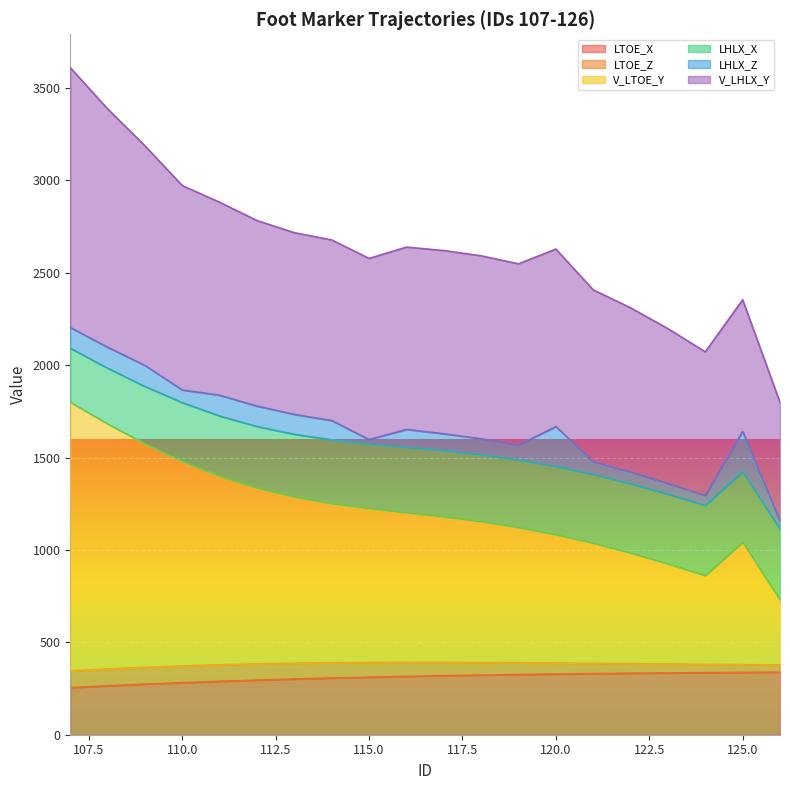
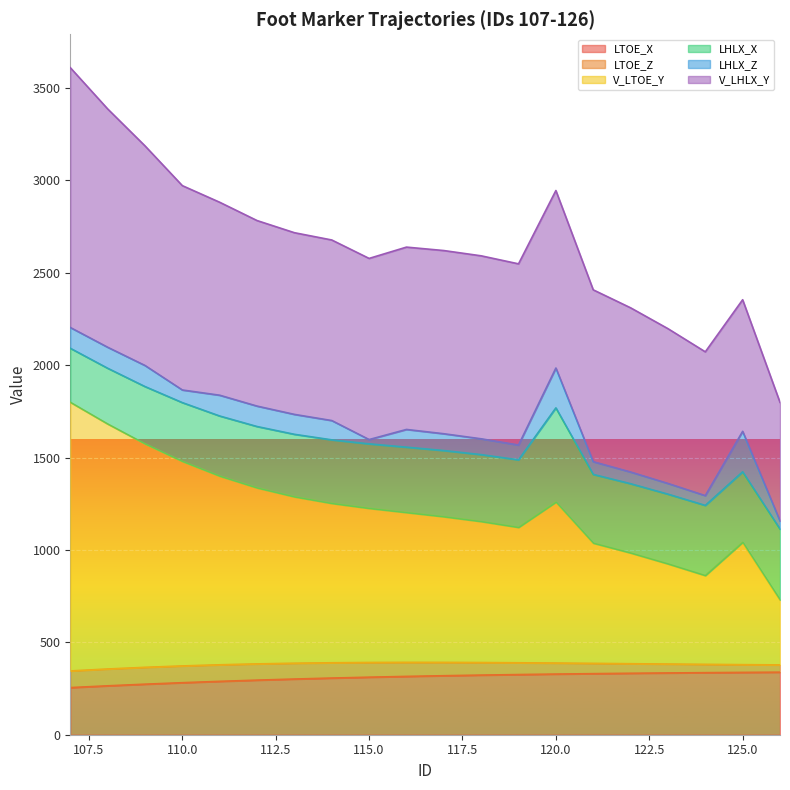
V_LTOE_Y, 120.0: 700 -> 870
LHLX_X, 120.0: 370 -> 510
